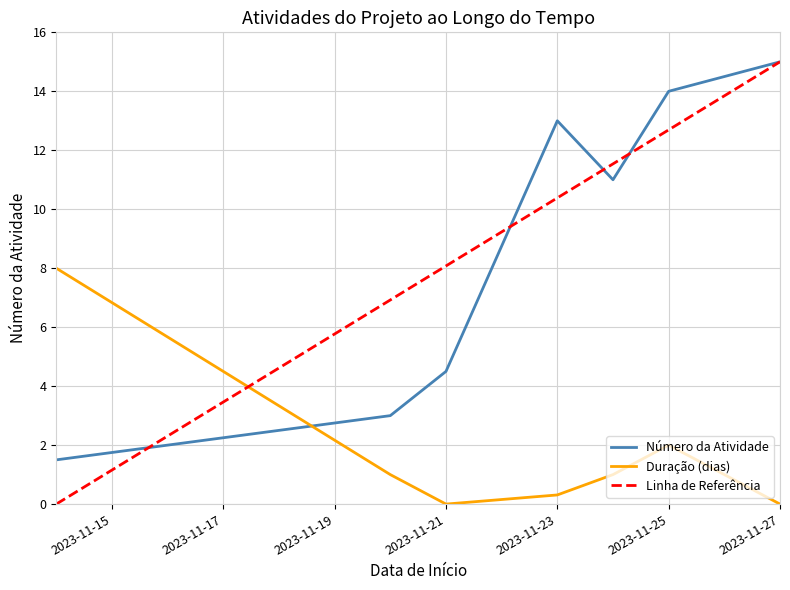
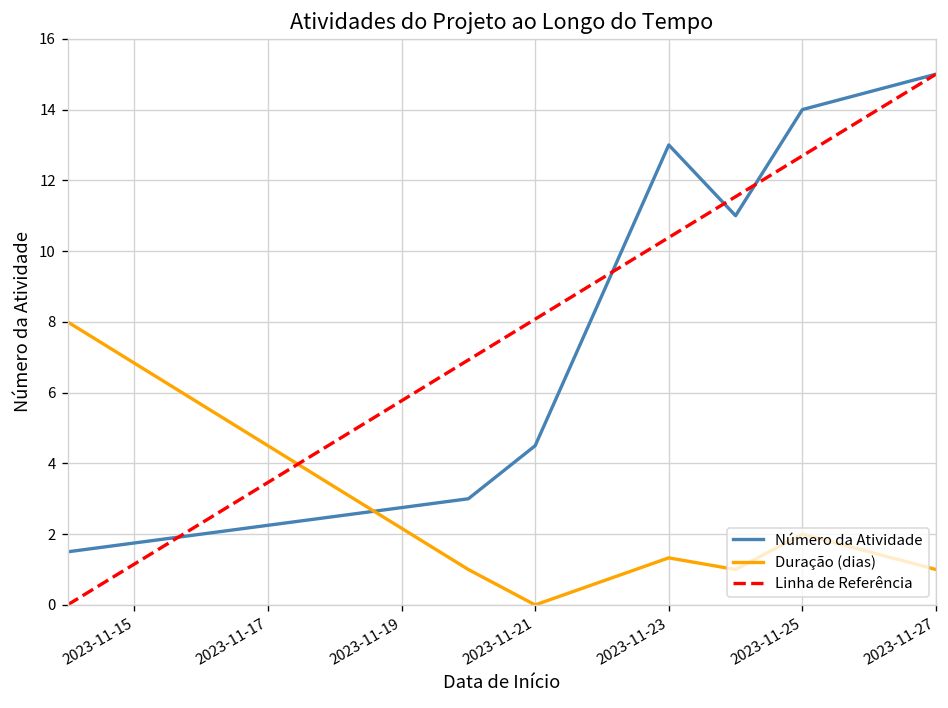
Duração (dias), 2023-11-23: 0.3 -> 1.3
Duração (dias), 2023-11-27: 0 -> 1
